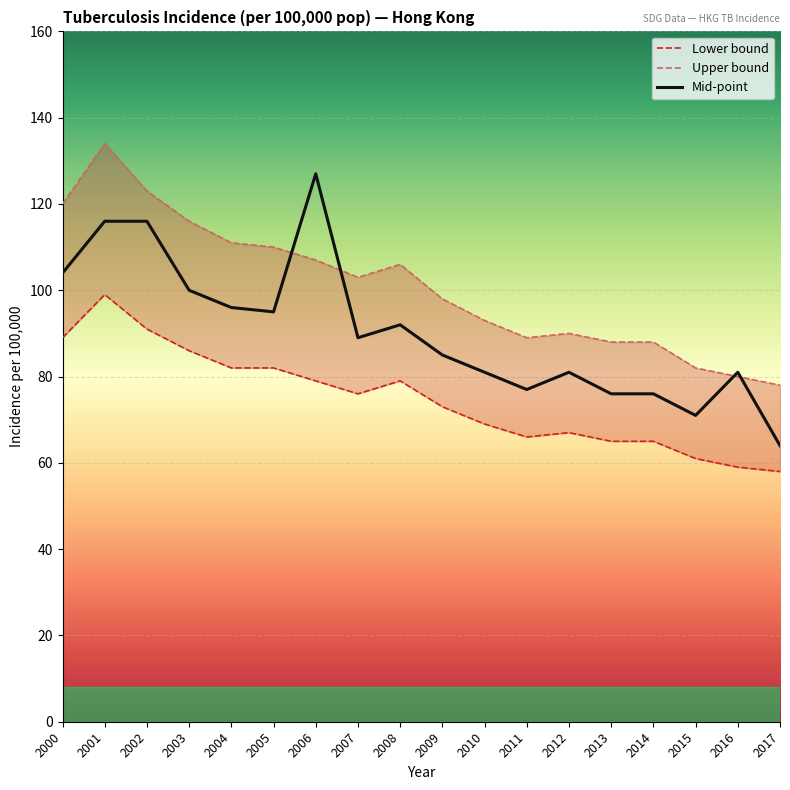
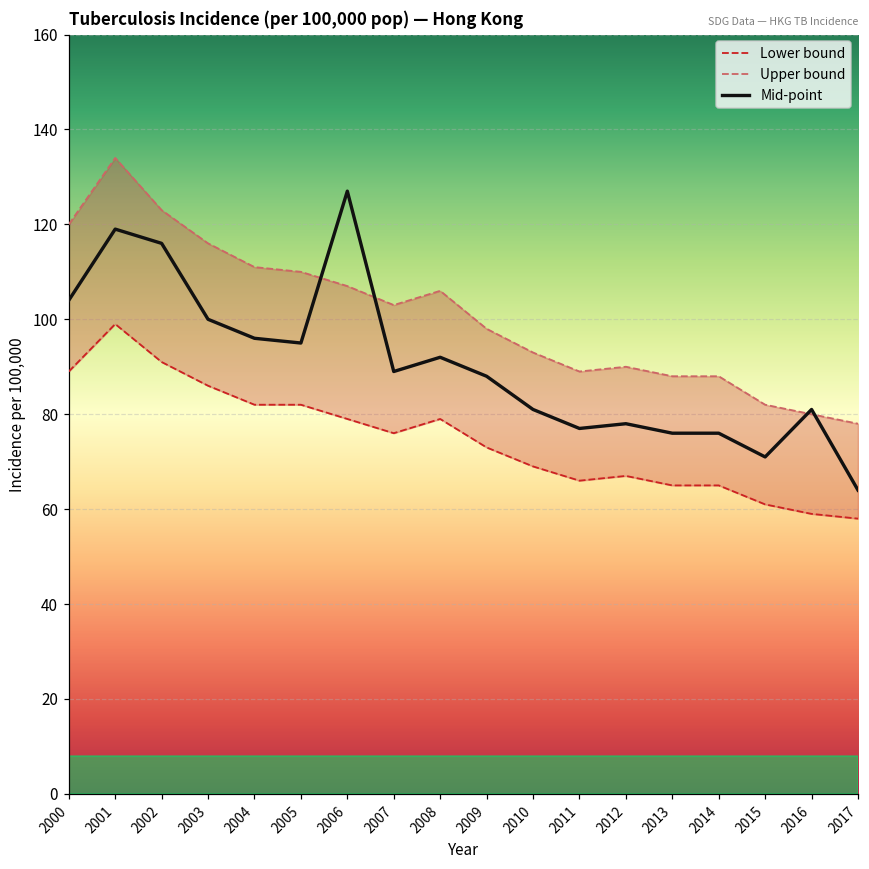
Mid-point, 2001: 116 -> 119
Mid-point, 2009: 85 -> 88
Mid-point, 2012: 81 -> 78
